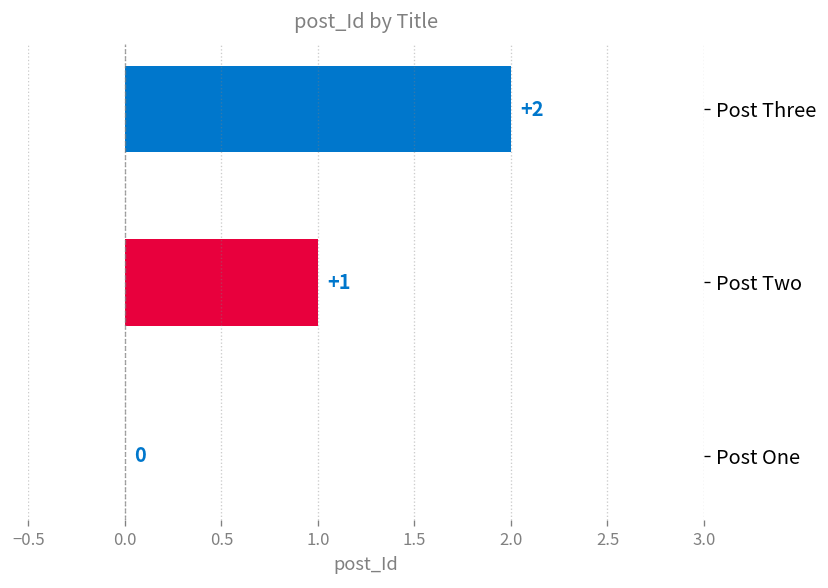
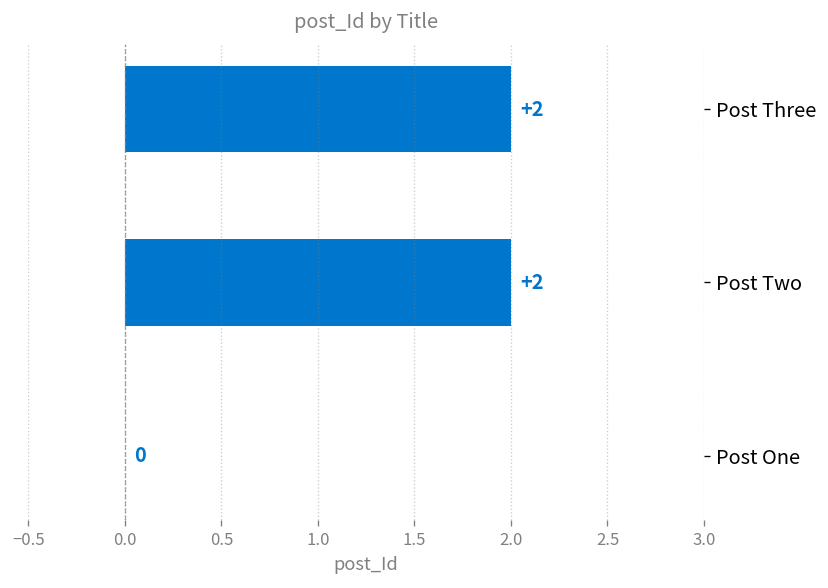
Post Two: +1 -> +2
